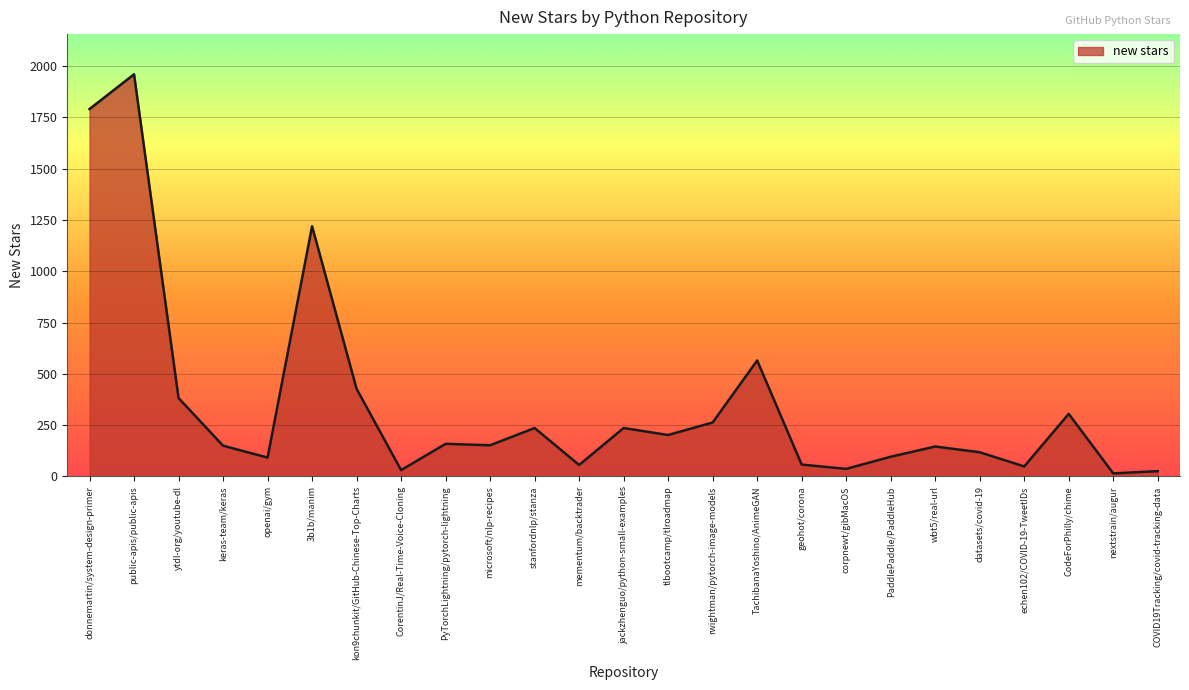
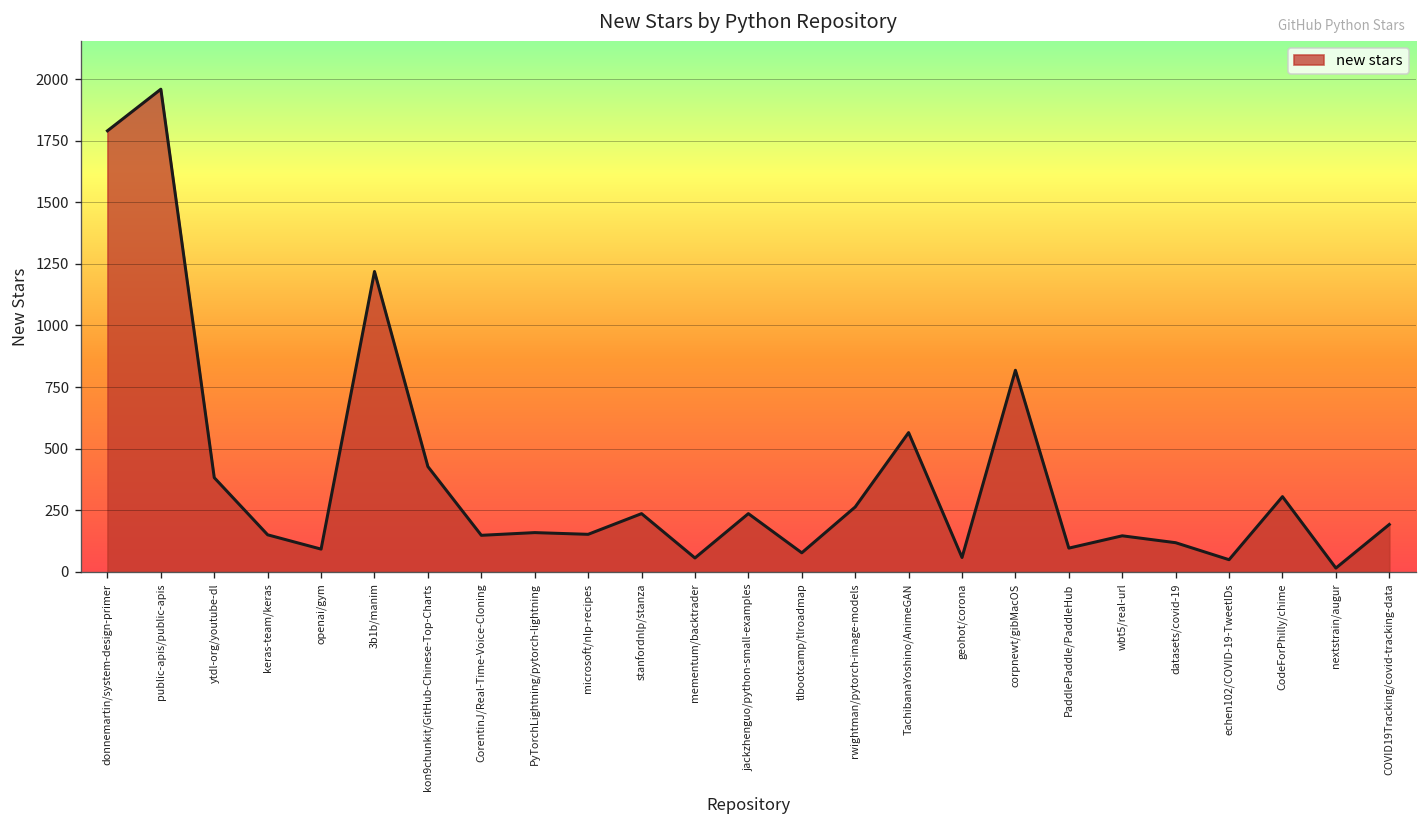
CorentinJ/Real-Time-Voice-Cloning: 30 -> 150
tlbootcamp/tlroadmap: 200 -> 80
corpnewt/gibMacOS: 40 -> 820
COVID19Tracking/covid-tracking-data: 30 -> 190
